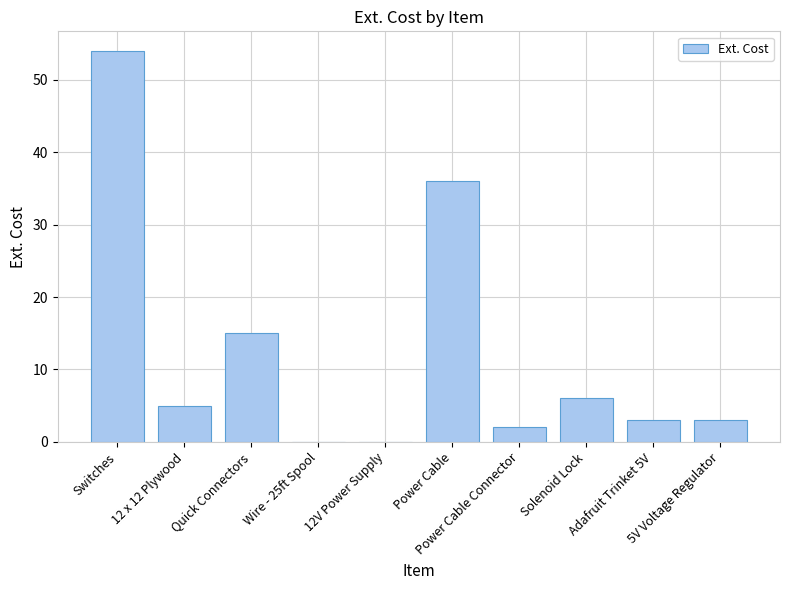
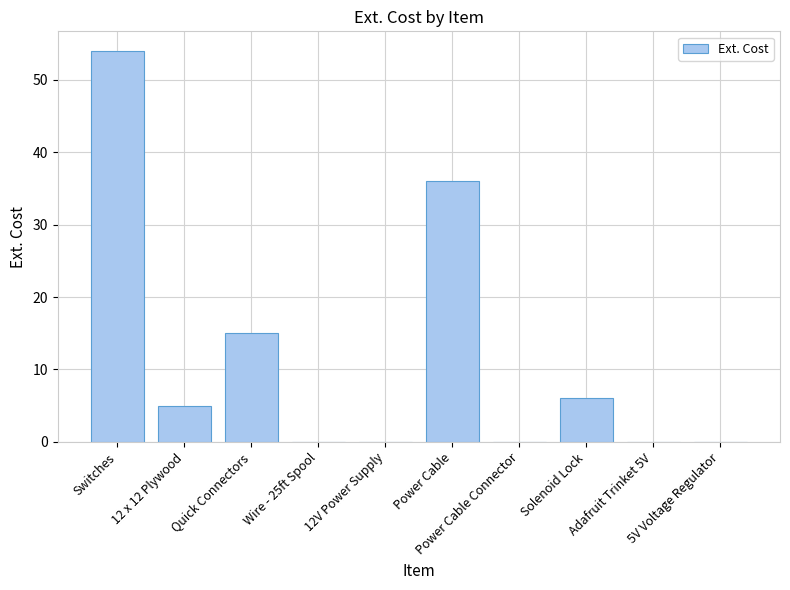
Power Cable Connector: 2 -> 0
Adafruit Trinket 5V: 3 -> 0
5V Voltage Regulator: 3 -> 0
